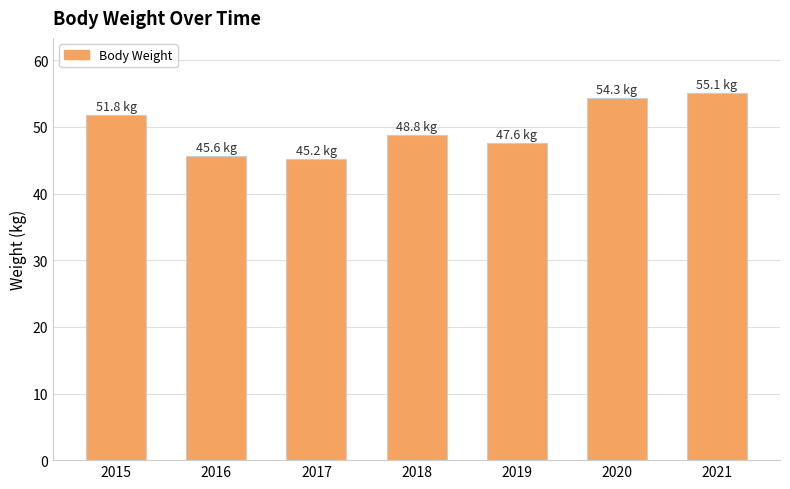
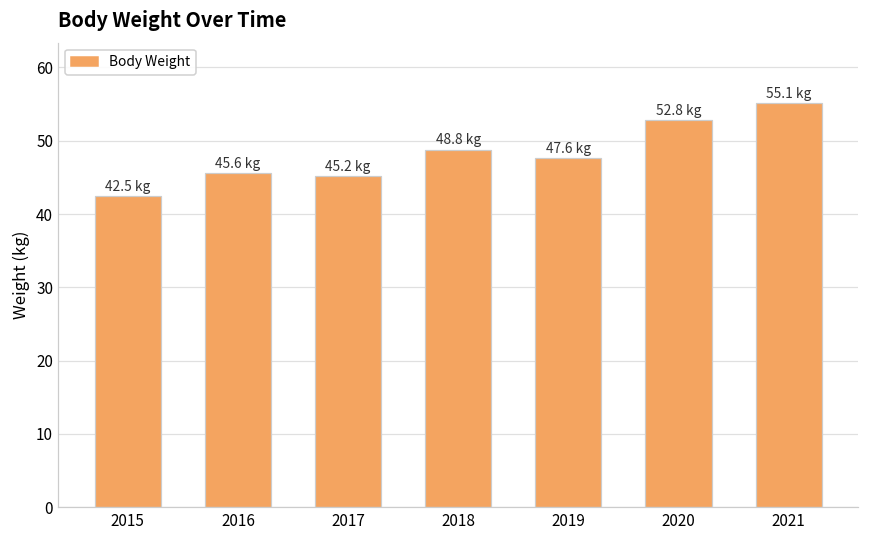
2015: 51.8 -> 42.5
2020: 54.3 -> 52.8
